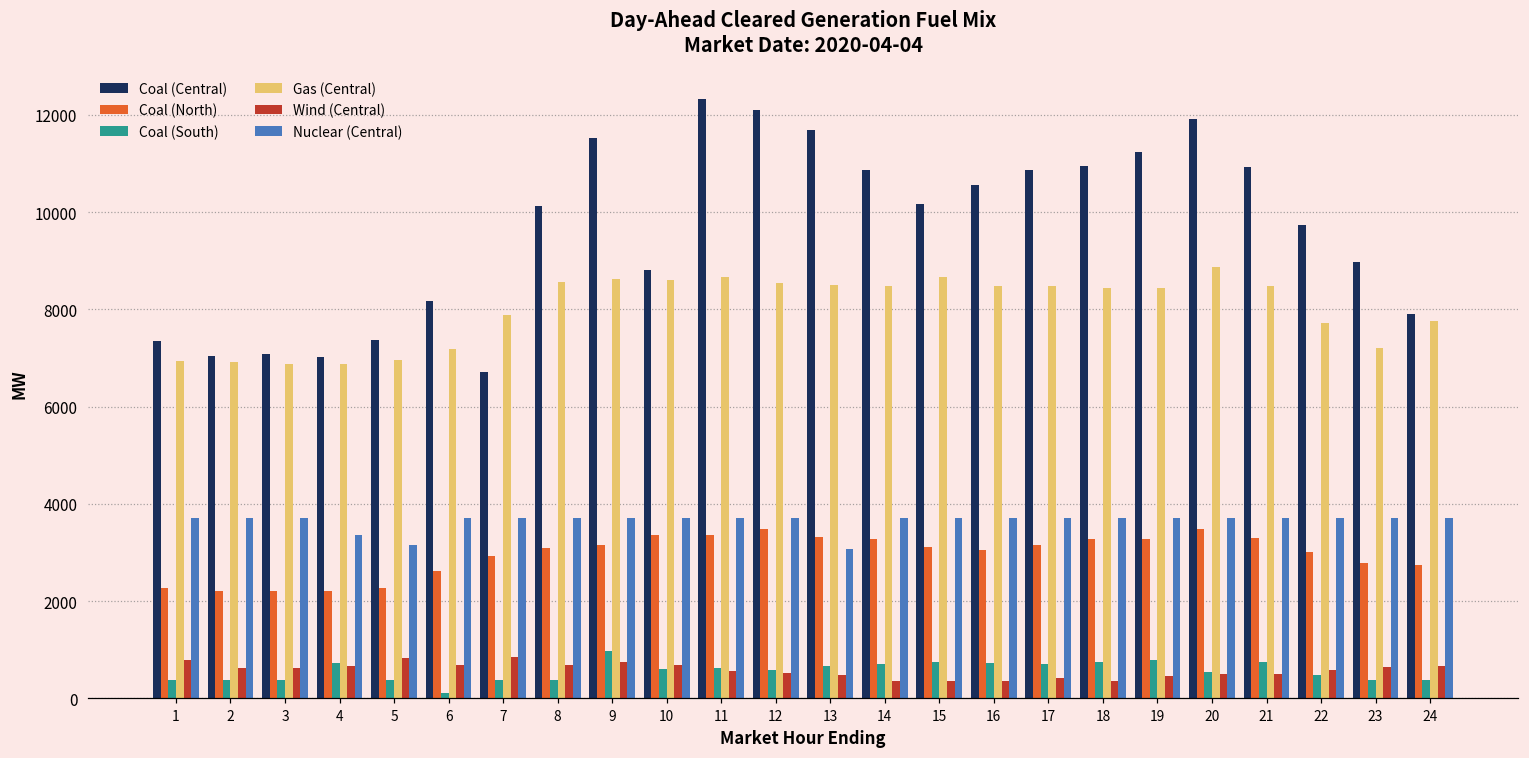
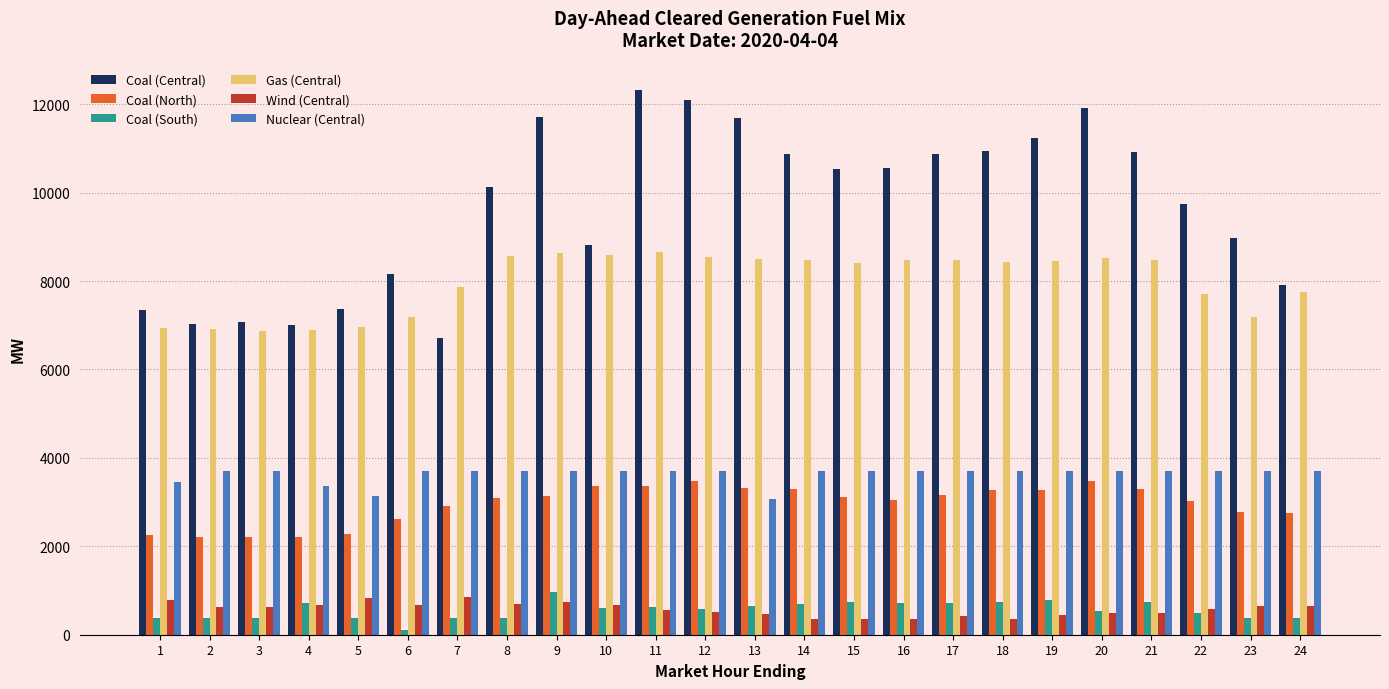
Nuclear (Central), 1: 3700 -> 3400
Coal (Central), 9: 11500 -> 11700
Coal (Central), 15: 10200 -> 10500
Gas (Central), 15: 8700 -> 8400
Gas (Central), 20: 8900 -> 8500
